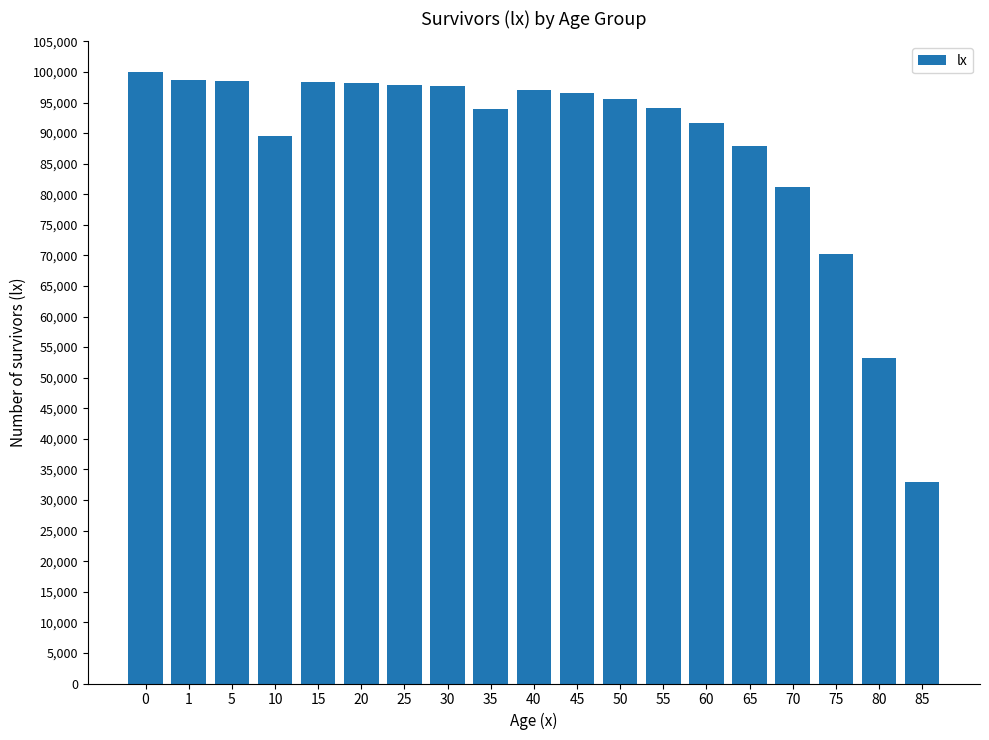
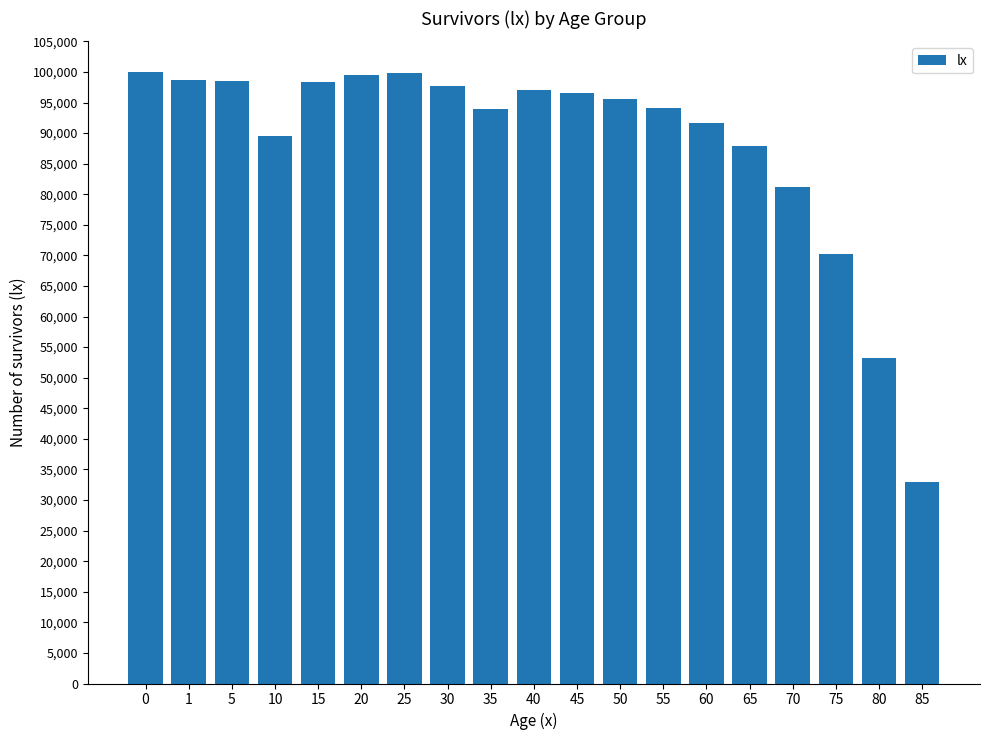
20: 98,000 -> 100,000
25: 98,000 -> 100,000
